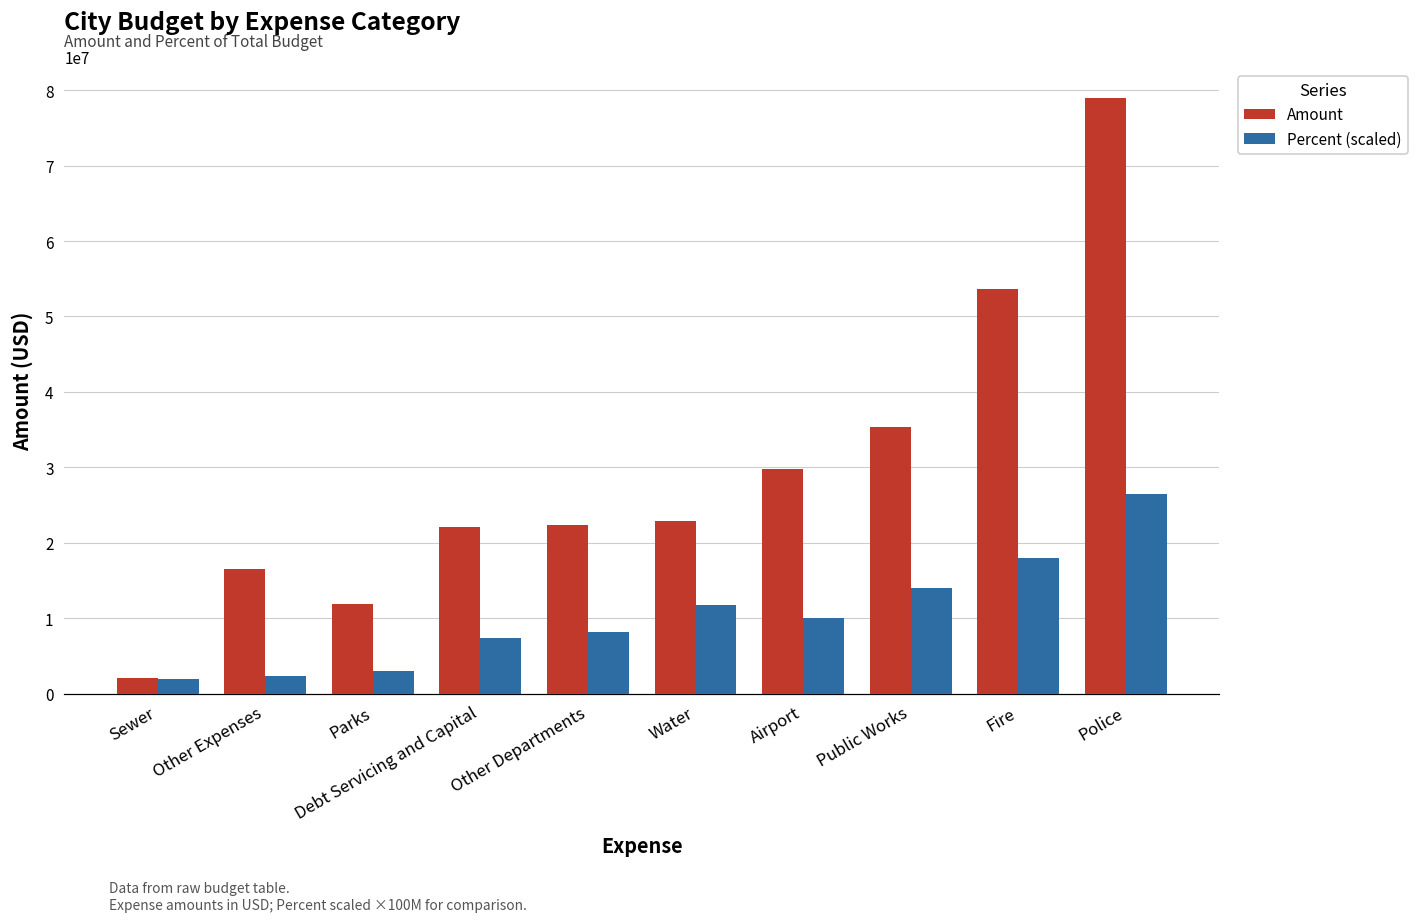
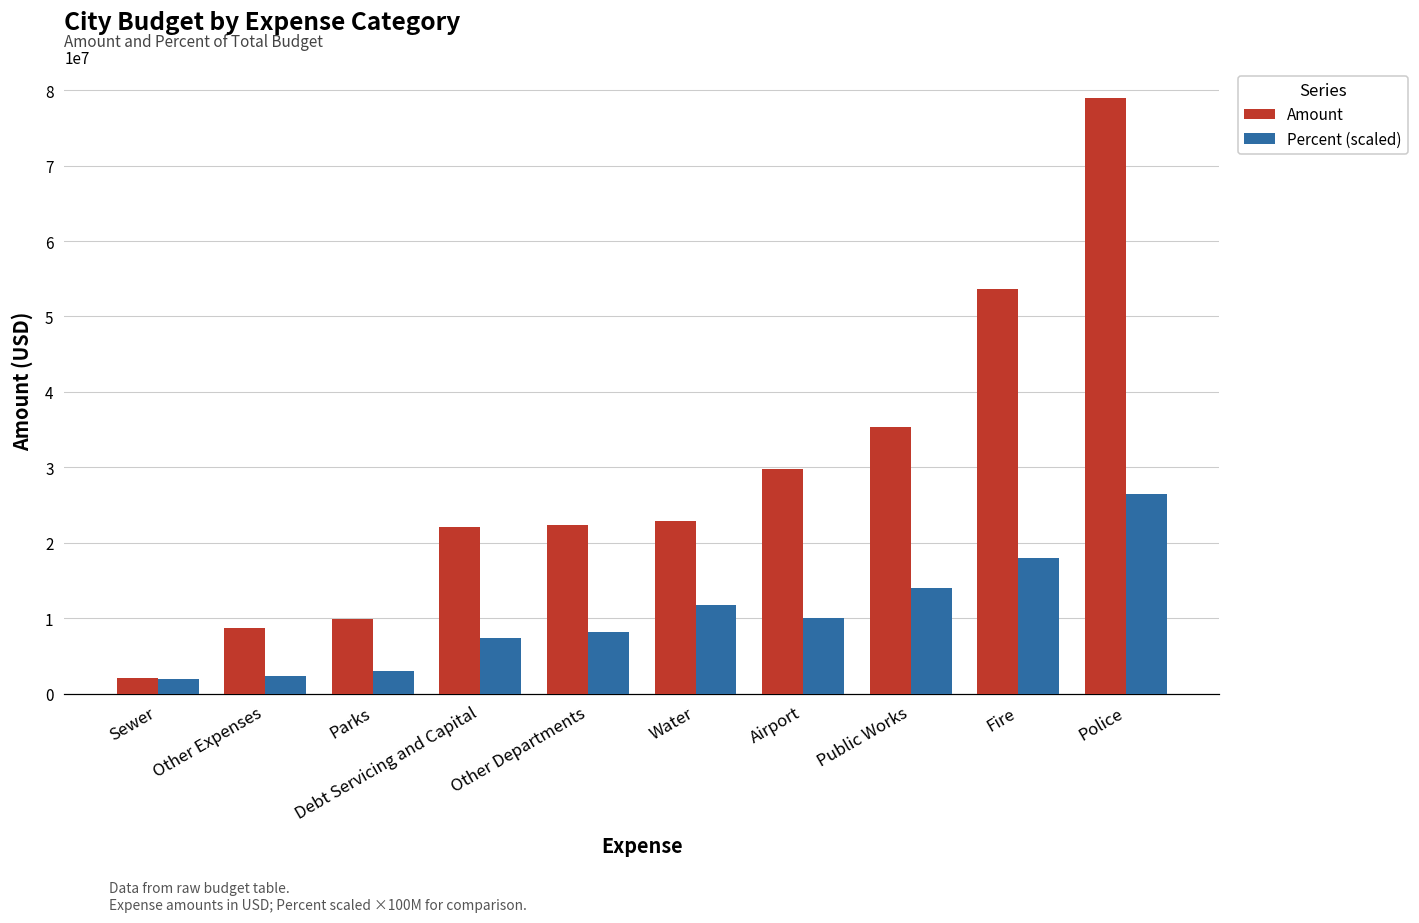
Amount, Other Expenses: 17000000 -> 9000000
Amount, Parks: 12000000 -> 10000000
